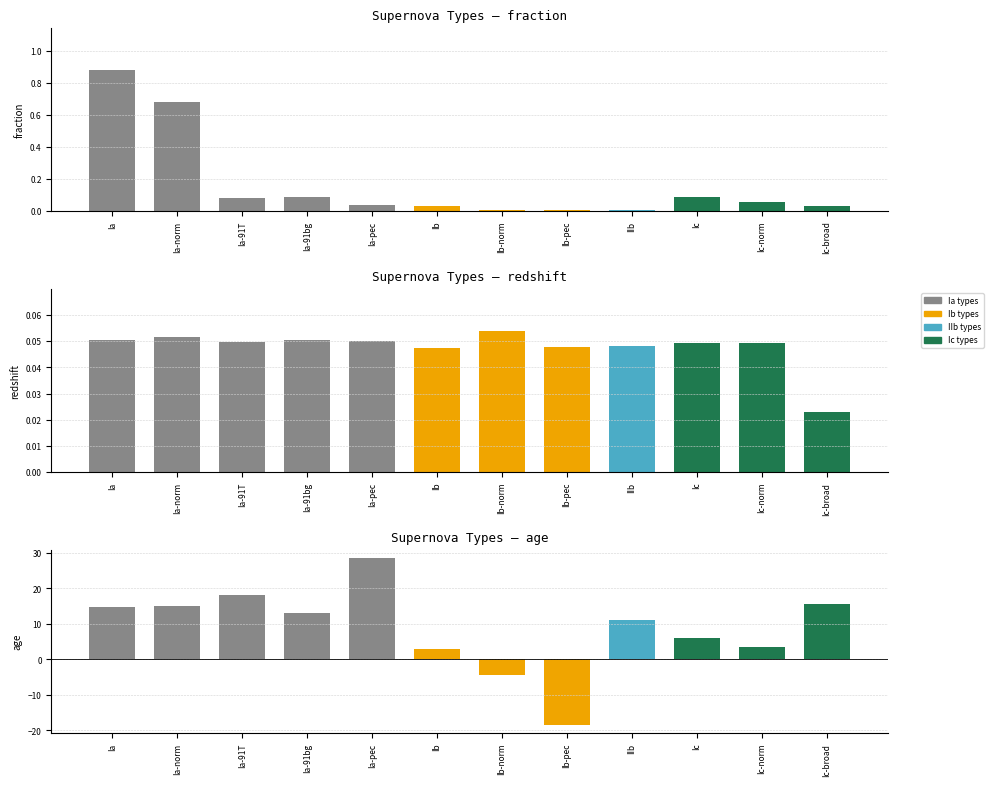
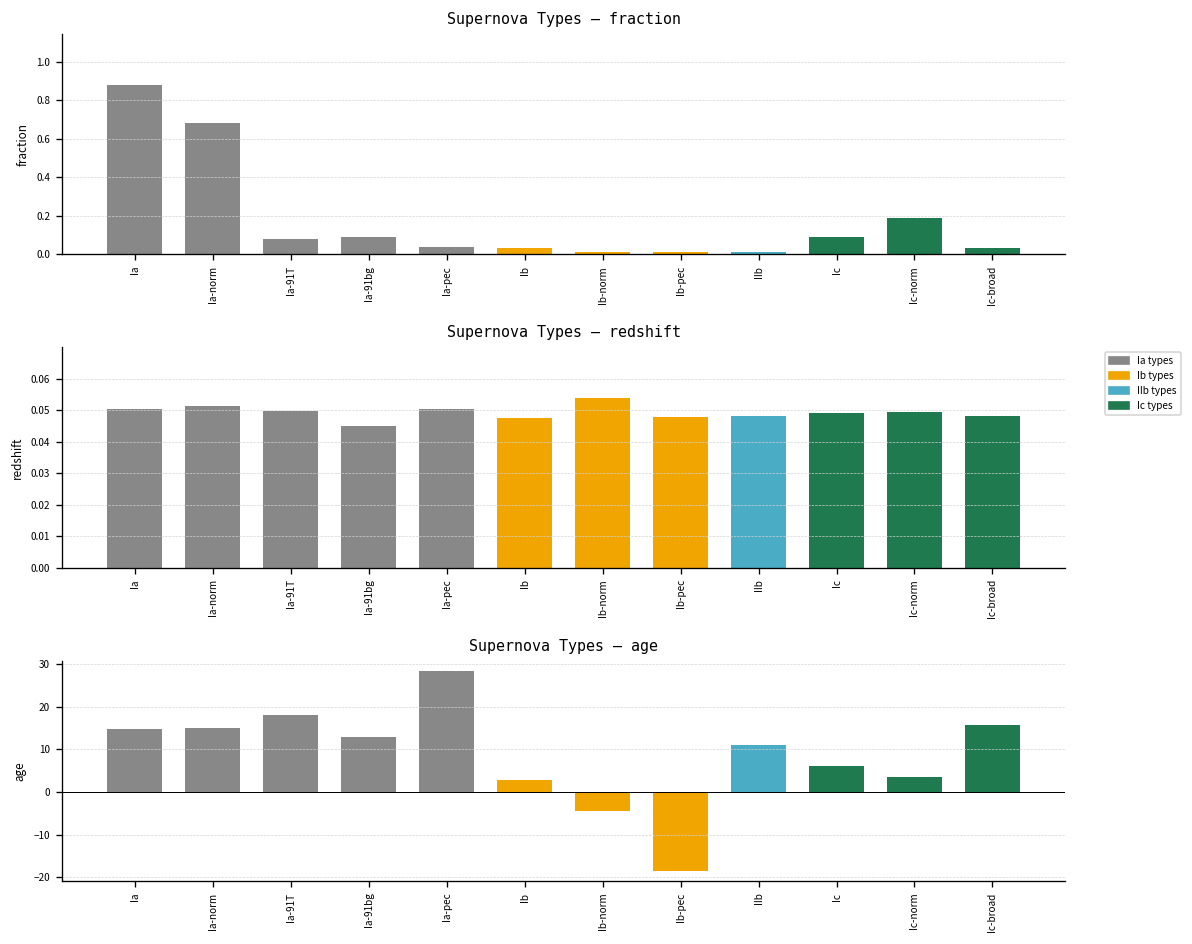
Supernova Types – fraction, Ic-norm: 0.06 -> 0.19
Supernova Types – redshift, Ia-91bg: 0.051 -> 0.045
Supernova Types – redshift, Ic-broad: 0.023 -> 0.048
